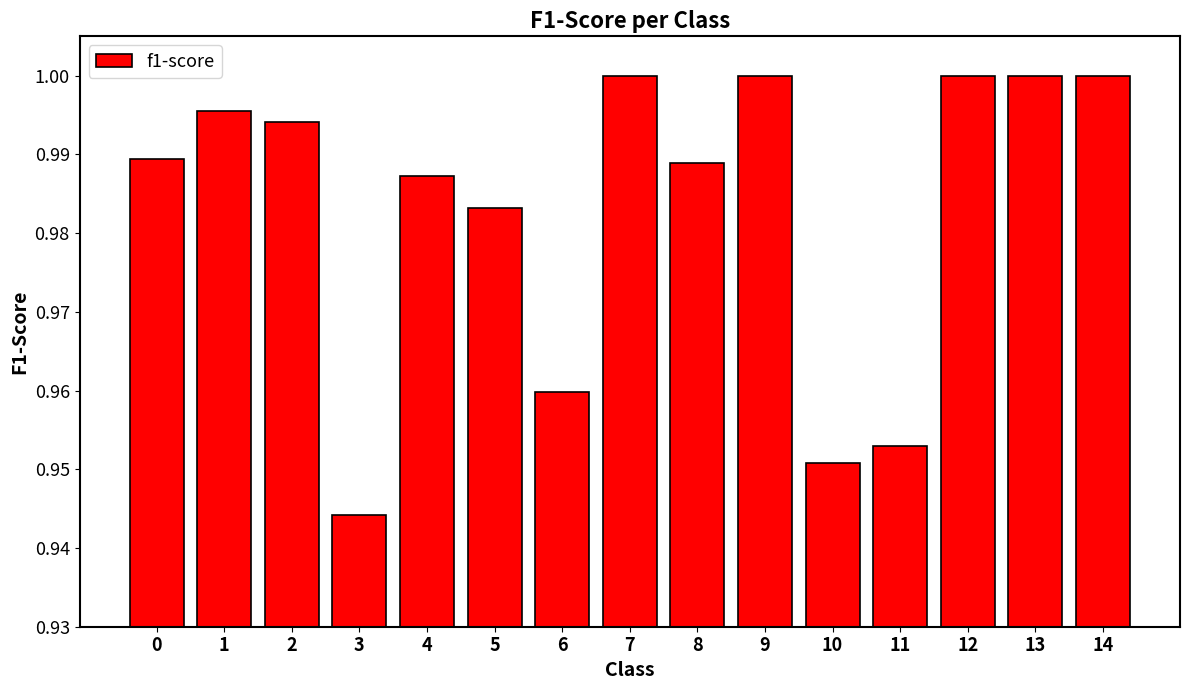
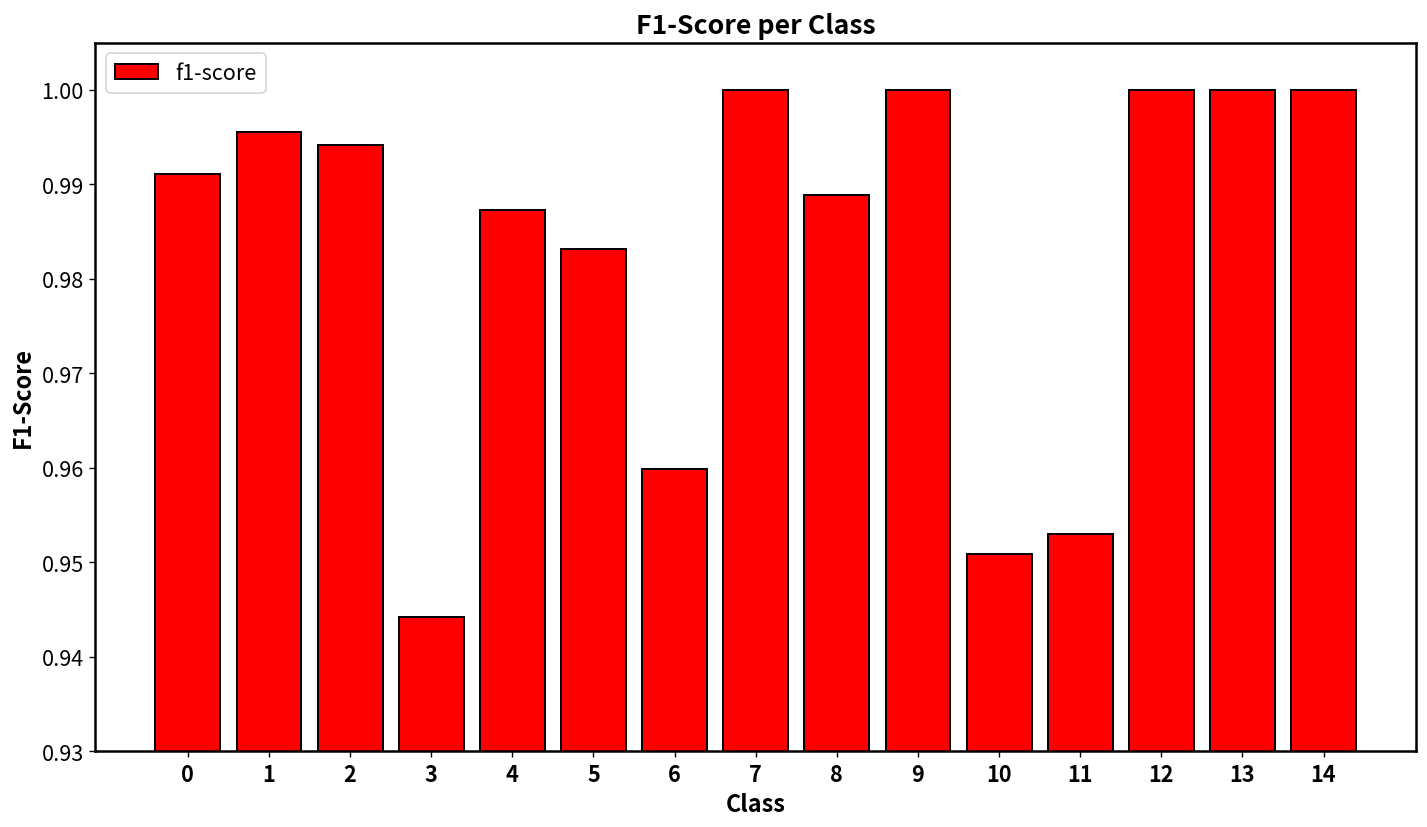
0: 0.989 -> 0.991
